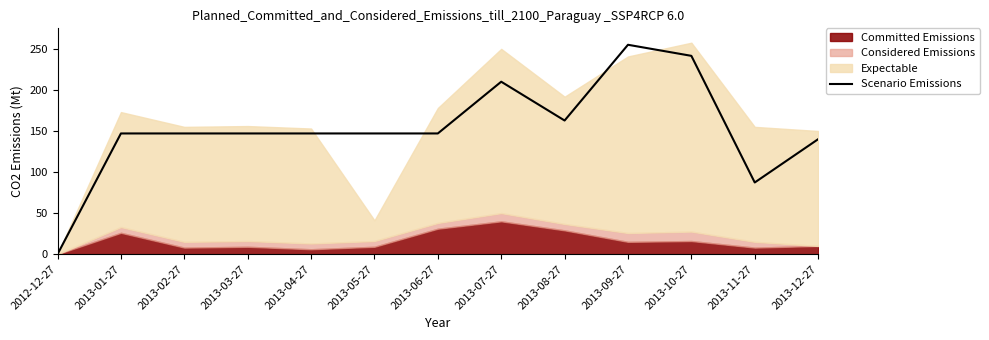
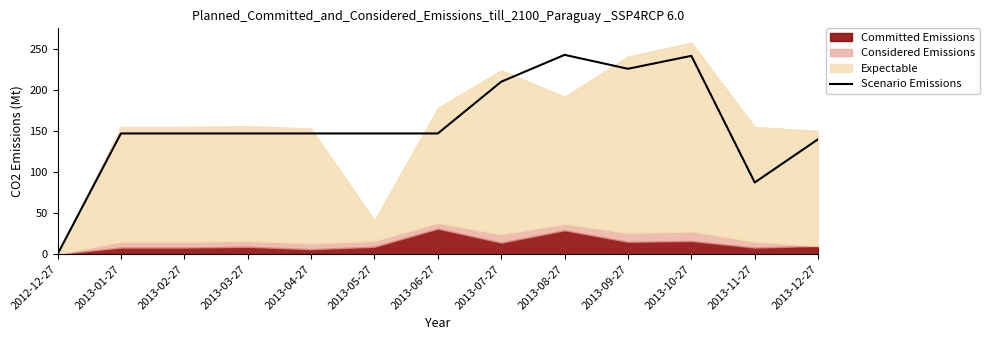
Committed Emissions, 2013-01-27: 30 -> 10
Committed Emissions, 2013-07-27: 40 -> 10
Scenario Emissions, 2013-08-27: 160 -> 240
Scenario Emissions, 2013-09-27: 250 -> 230
